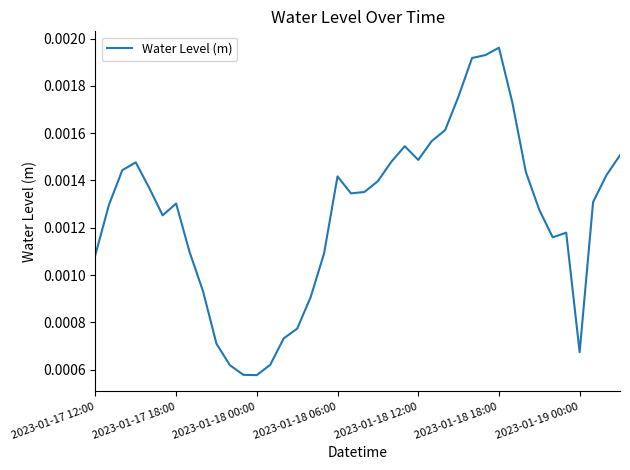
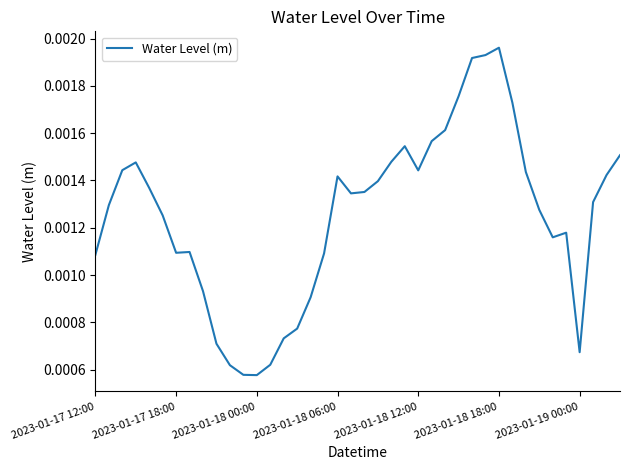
2023-01-17 18:00: 0.00130 -> 0.00109
2023-01-18 12:00: 0.00149 -> 0.00144
